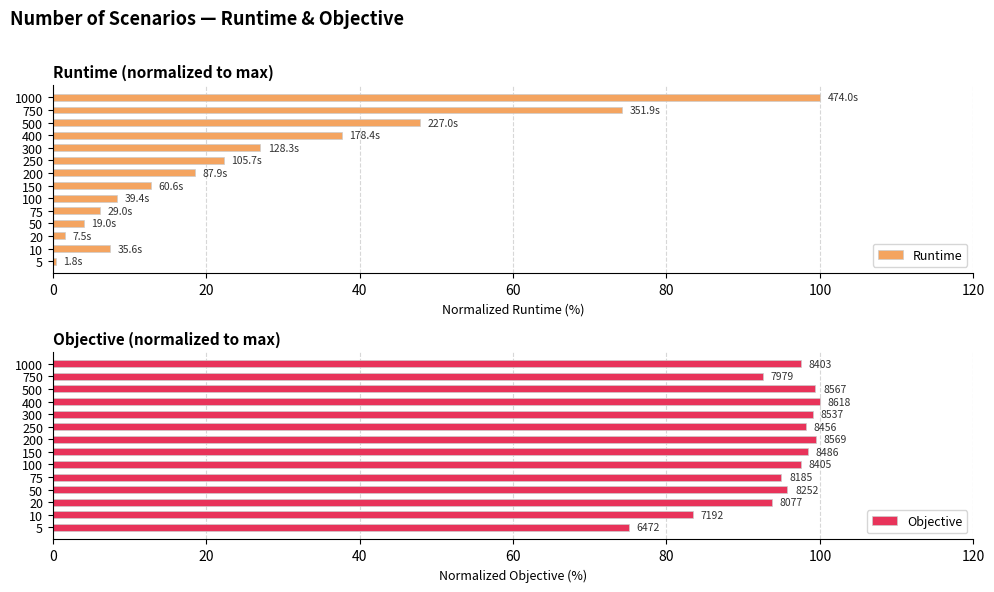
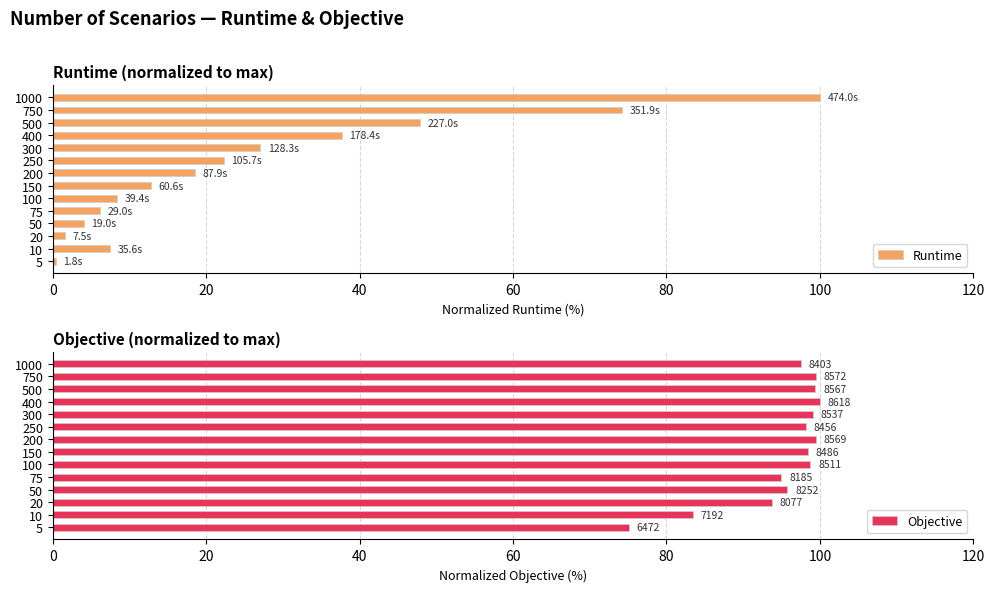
Objective (normalized to max), 750: 7979 -> 8572
Objective (normalized to max), 100: 8405 -> 8511
